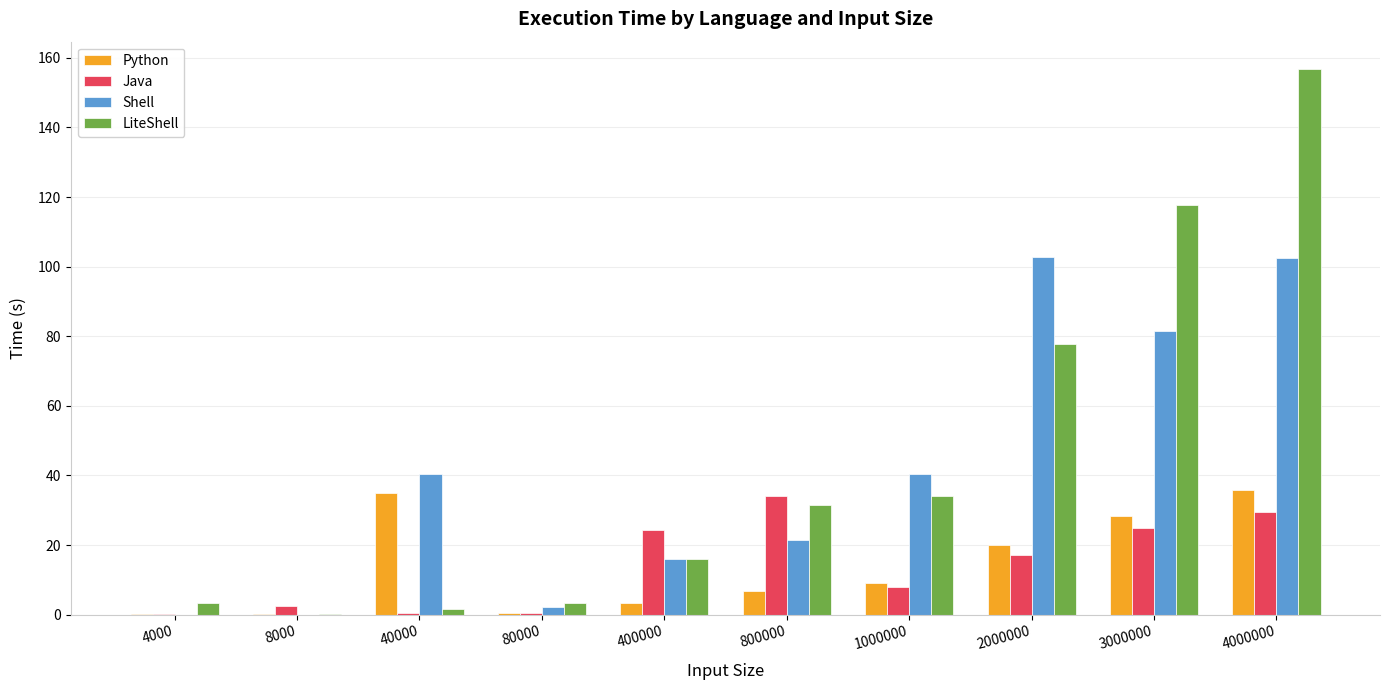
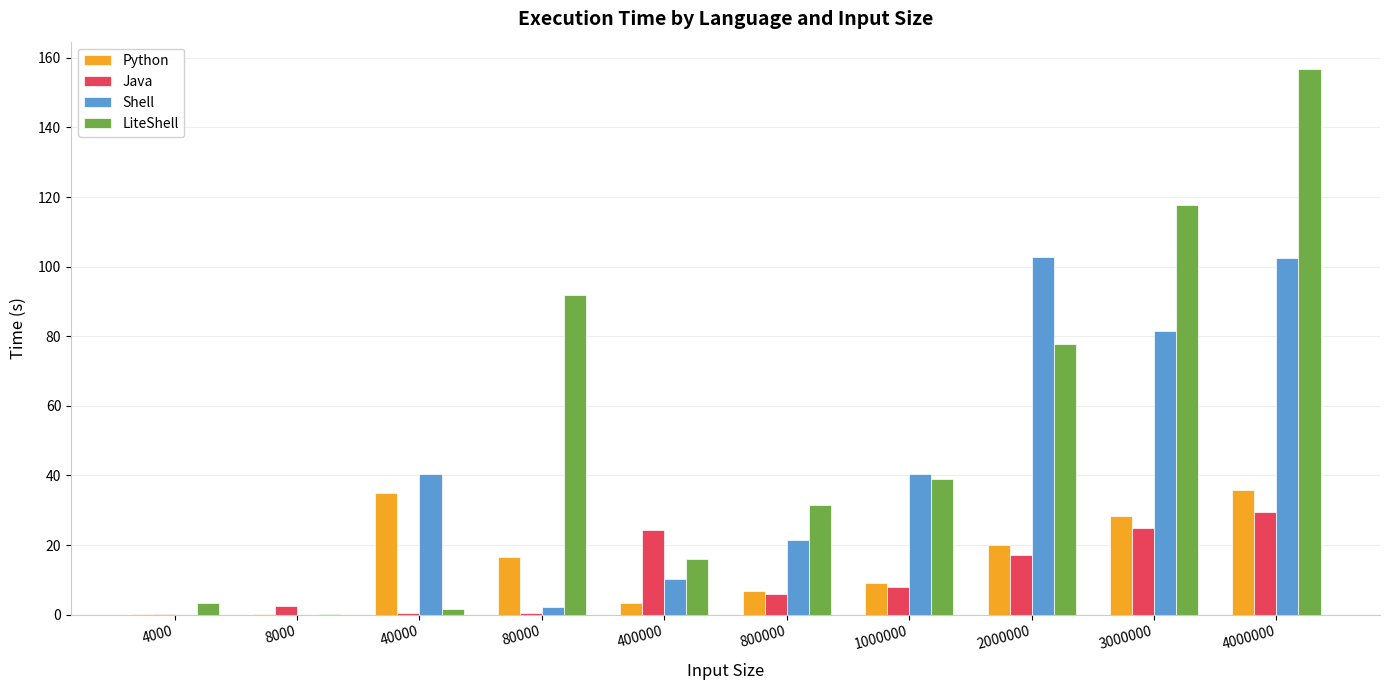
Python, 80000: 1 -> 17
LiteShell, 80000: 3 -> 92
Shell, 400000: 16 -> 10
Java, 800000: 34 -> 6
LiteShell, 1000000: 34 -> 39
